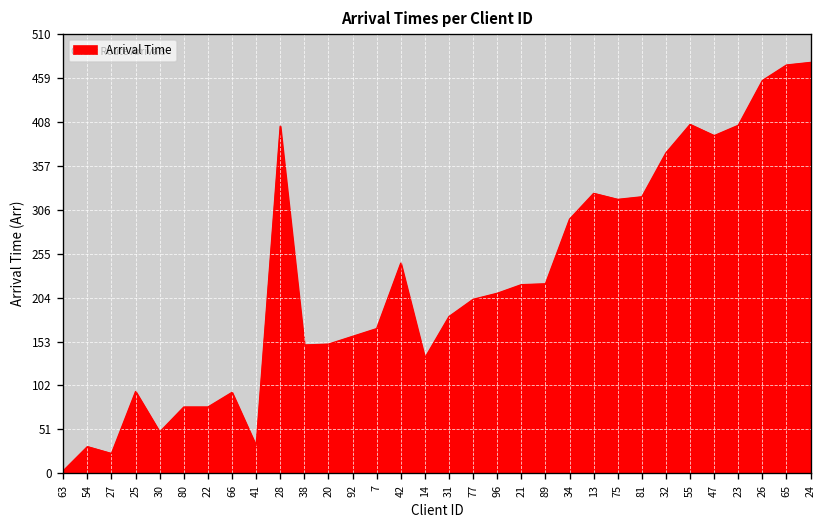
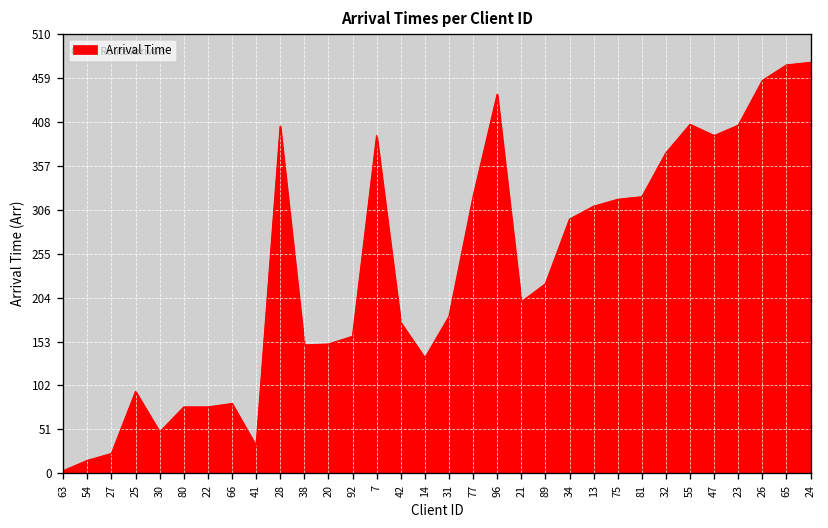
54: 30 -> 20
66: 90 -> 80
7: 170 -> 390
42: 240 -> 180
77: 200 -> 320
96: 210 -> 440
21: 220 -> 200
13: 330 -> 310
